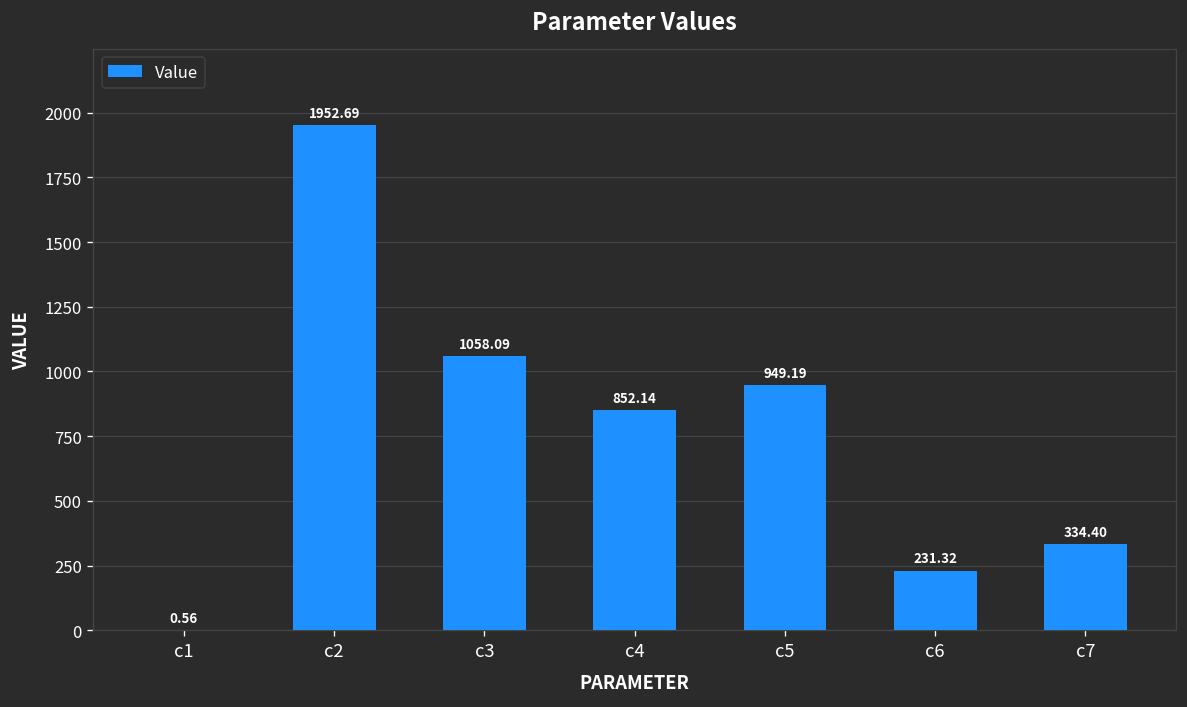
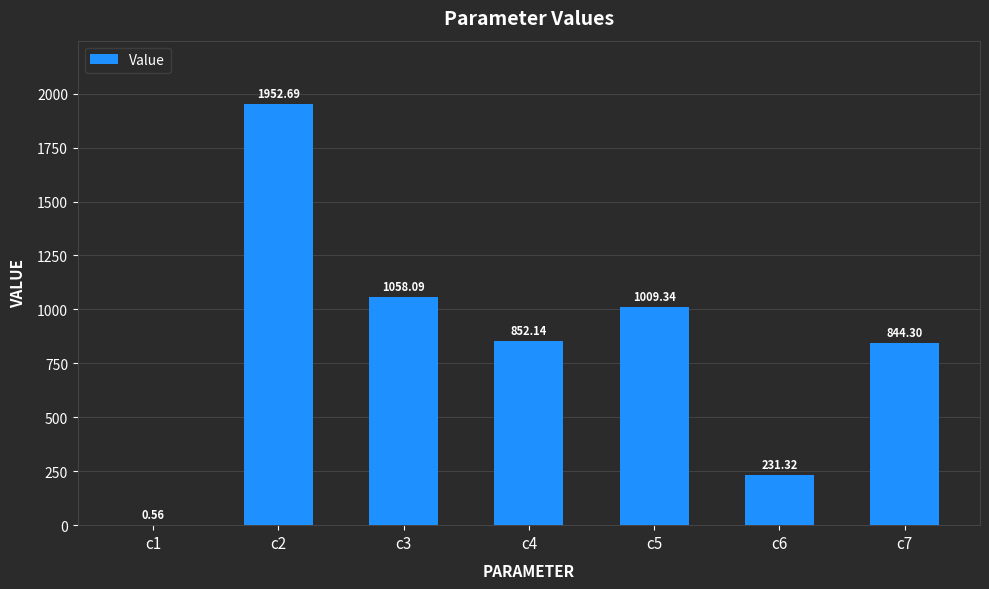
c5: 949.19 -> 1009.34
c7: 334.40 -> 844.30
